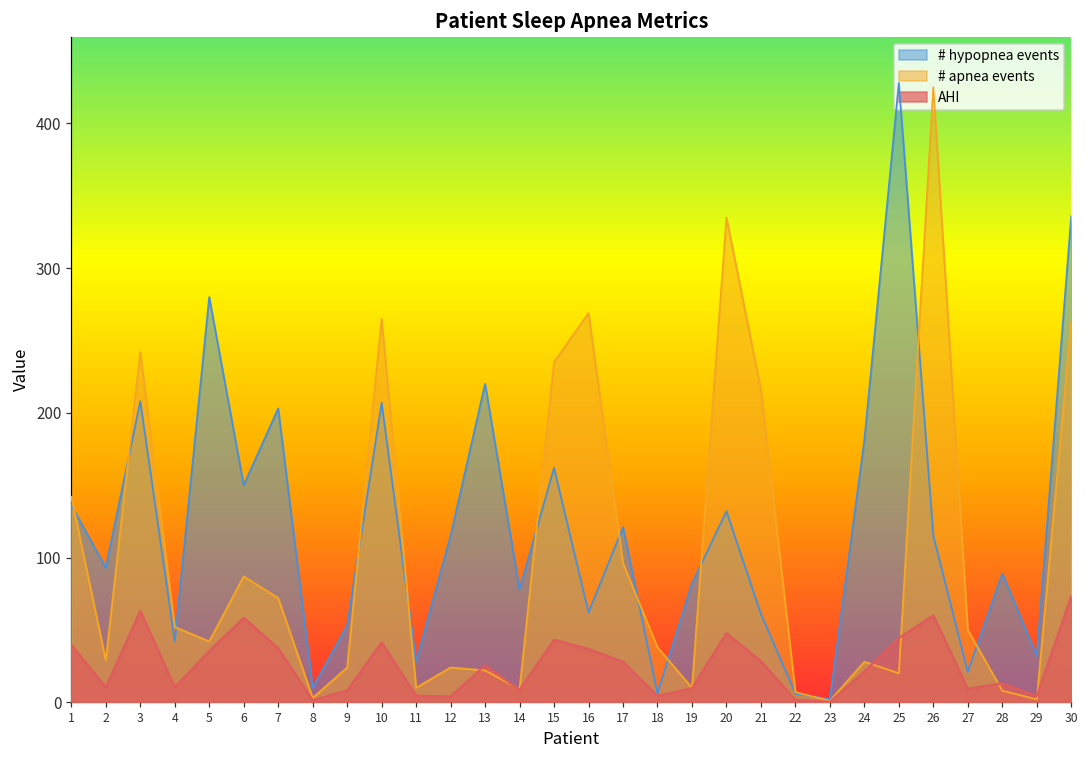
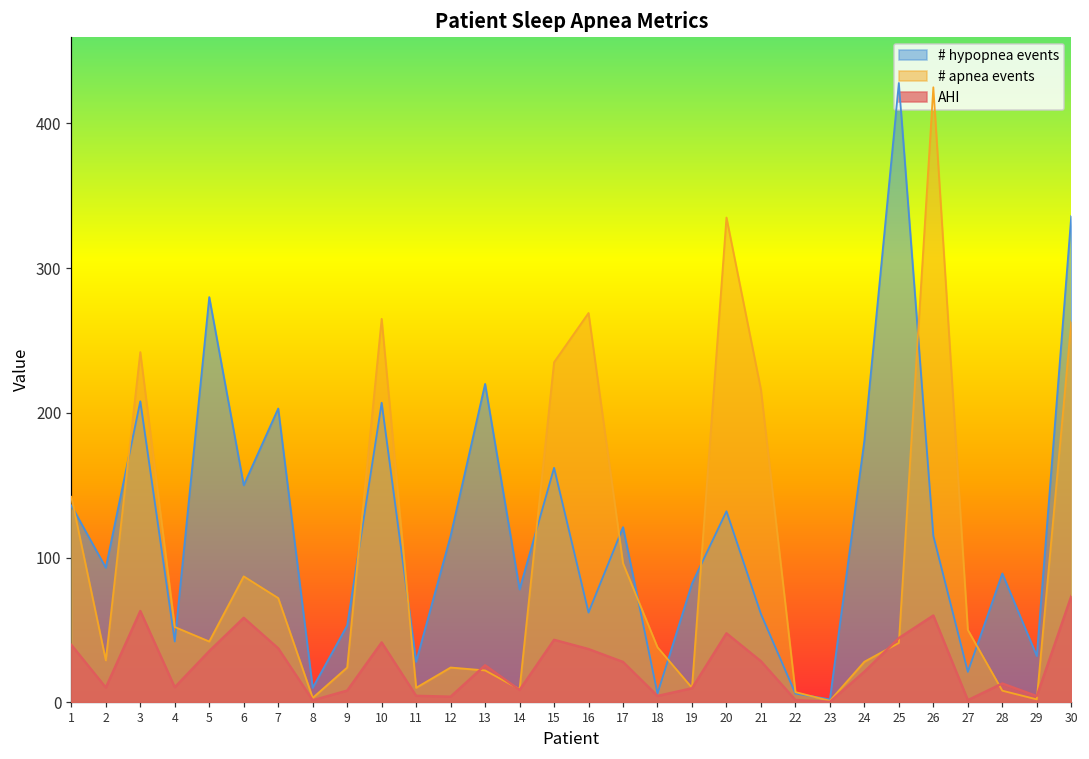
# apnea events, 25: 20 -> 41
AHI, 27: 9 -> 2
